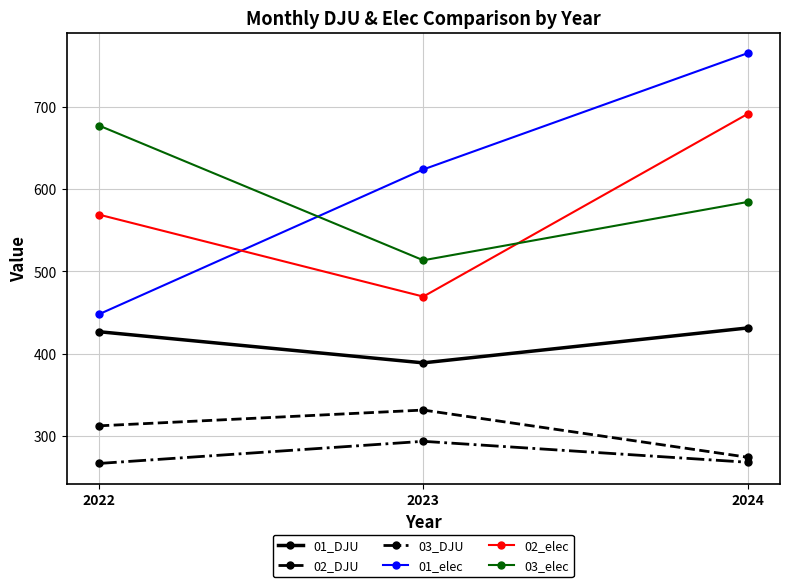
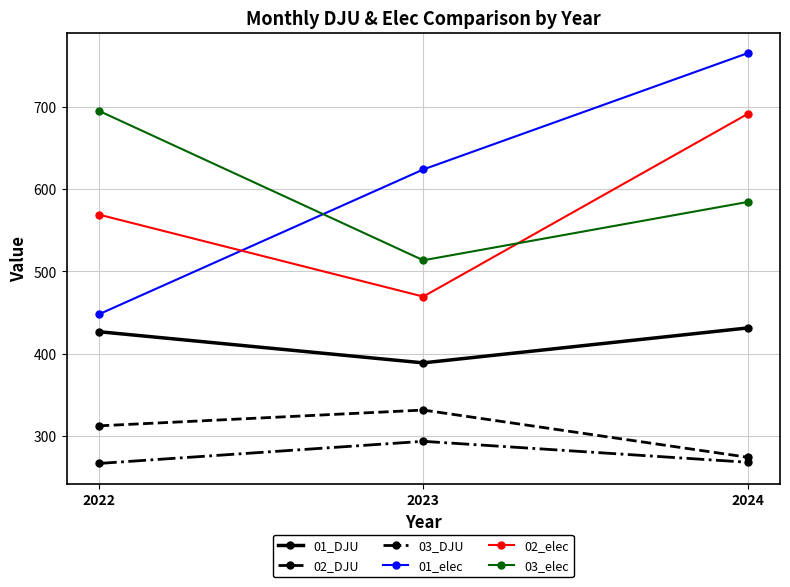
03_elec, 2022: 680 -> 690
